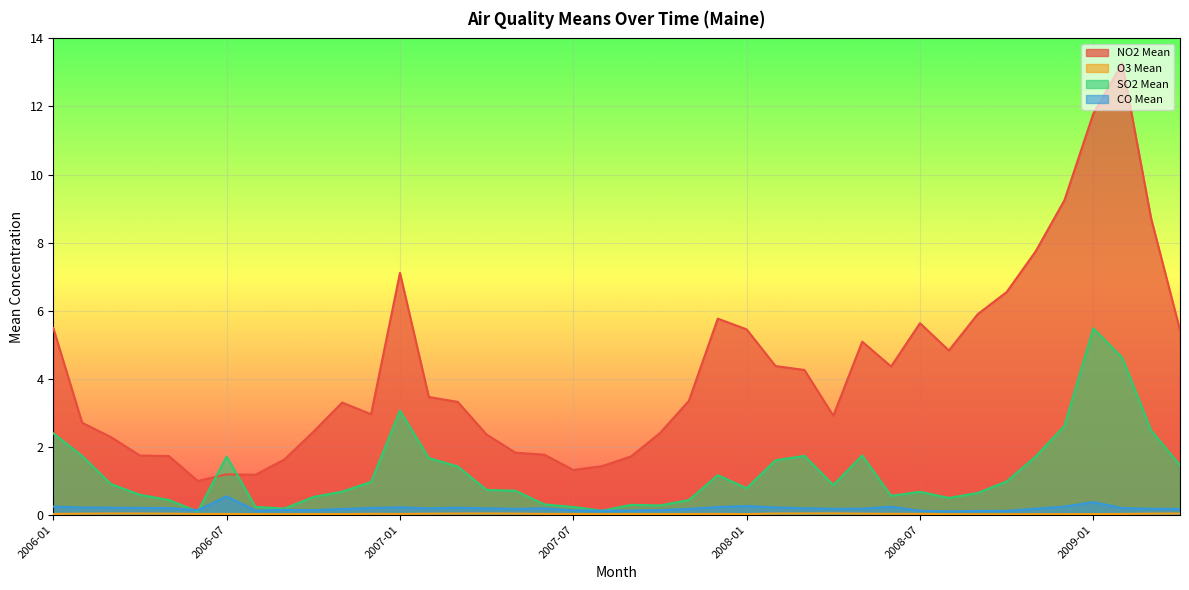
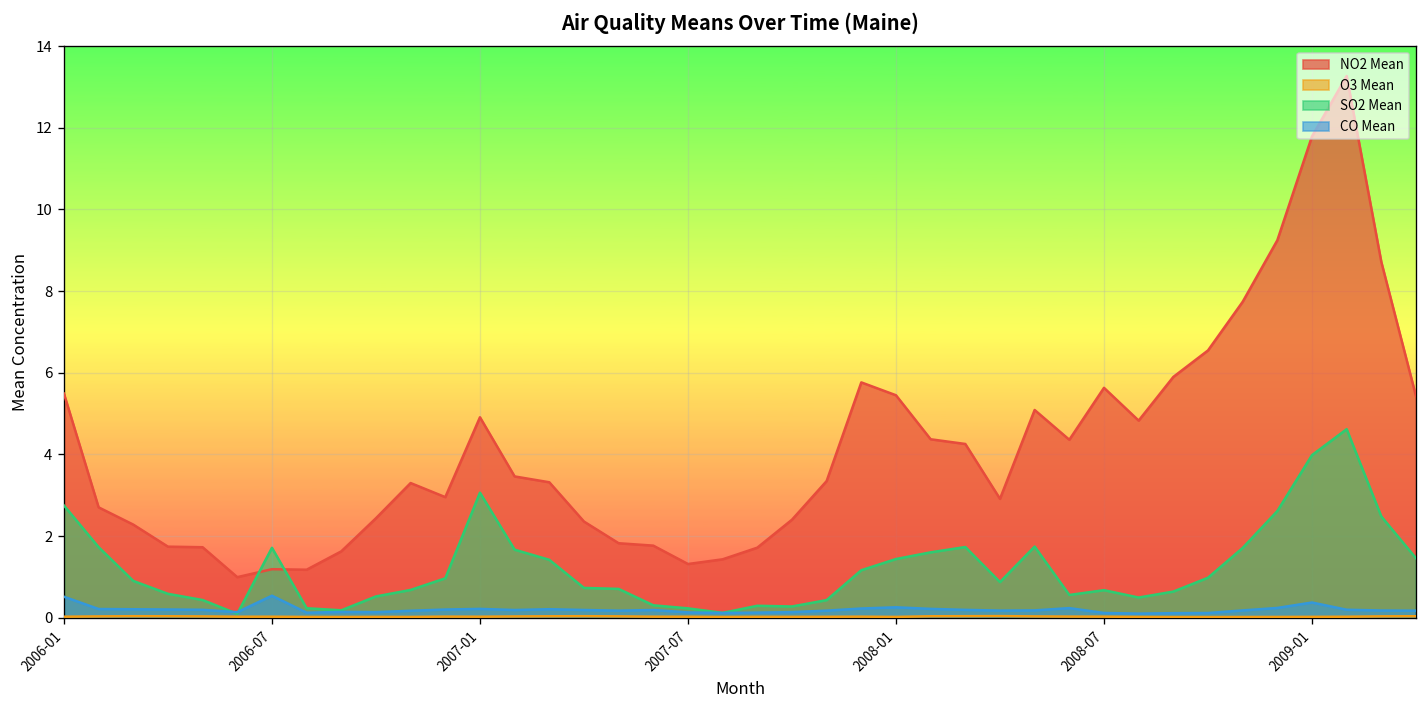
SO2 Mean, 2006-01: 2.4 -> 2.7
CO Mean, 2006-01: 0.2 -> 0.5
NO2 Mean, 2007-01: 7.1 -> 4.9
SO2 Mean, 2008-01: 0.8 -> 1.4
SO2 Mean, 2009-01: 5.5 -> 4.0
